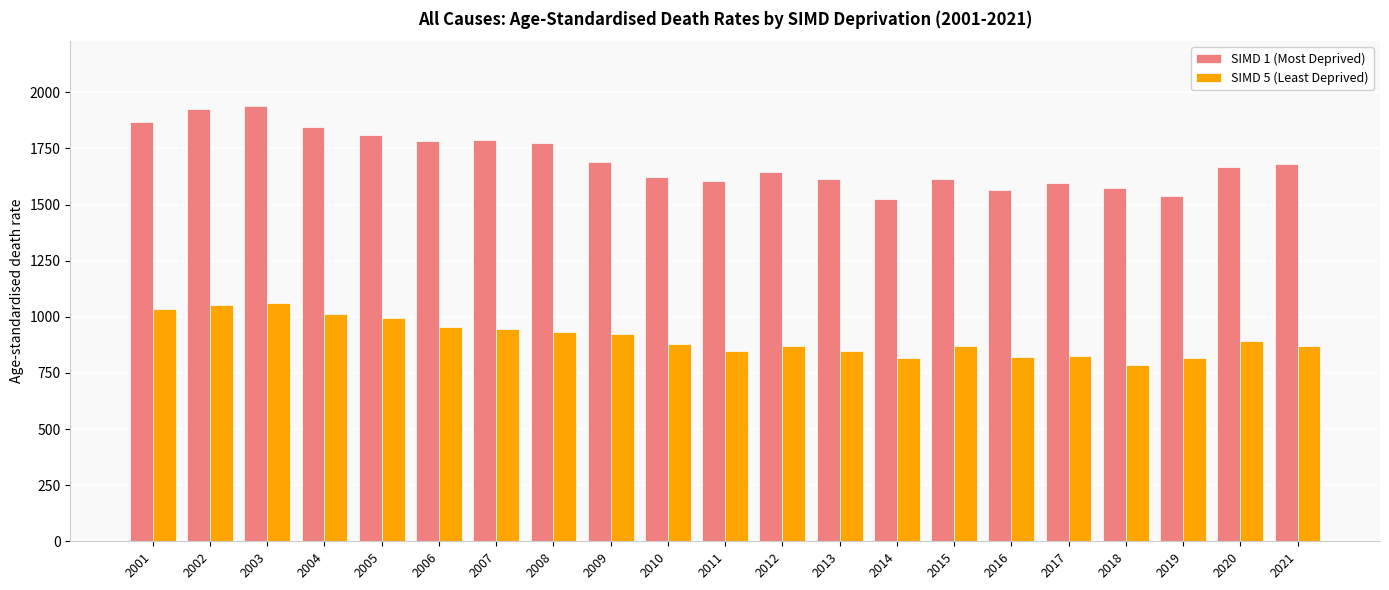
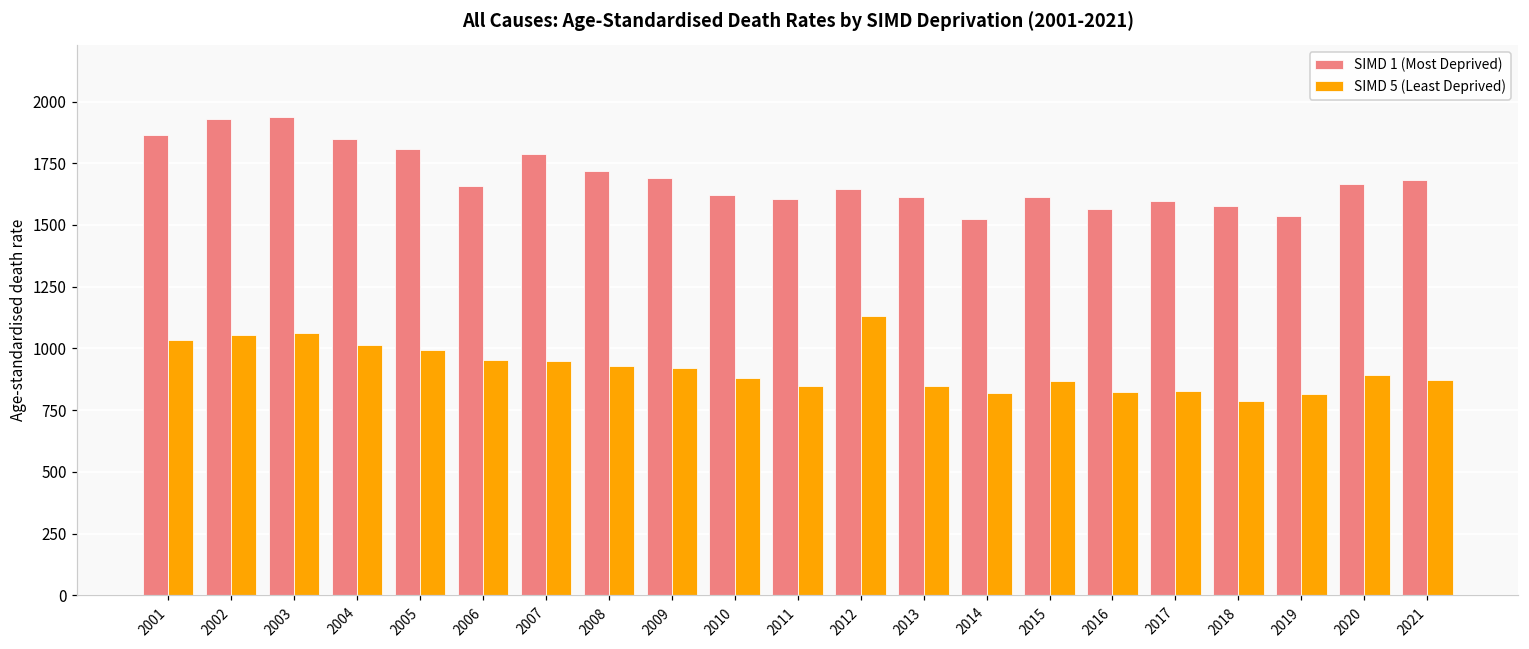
SIMD 1 (Most Deprived), 2006: 1780 -> 1660
SIMD 1 (Most Deprived), 2008: 1770 -> 1720
SIMD 5 (Least Deprived), 2012: 870 -> 1130
